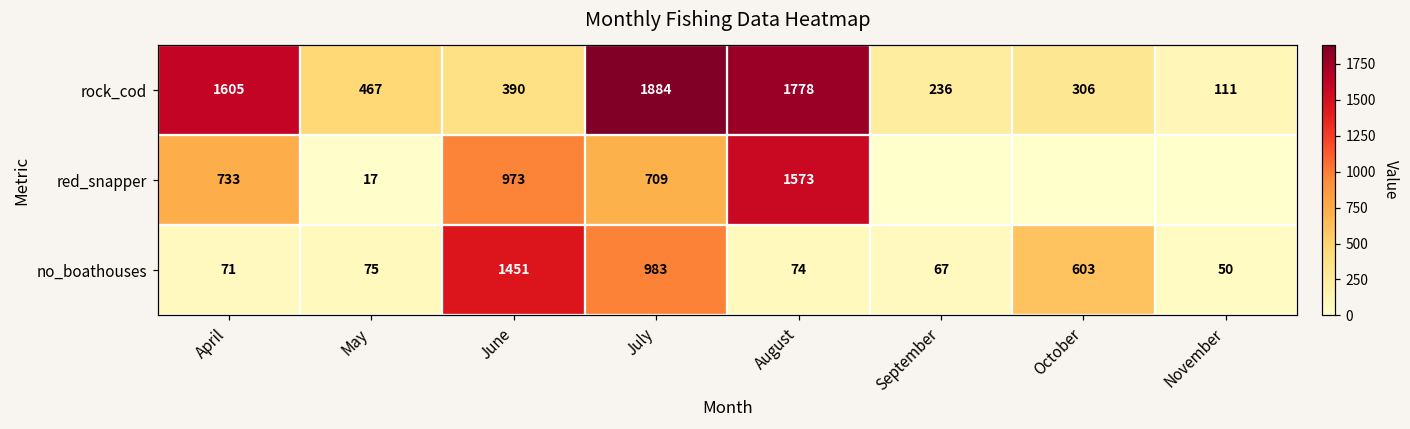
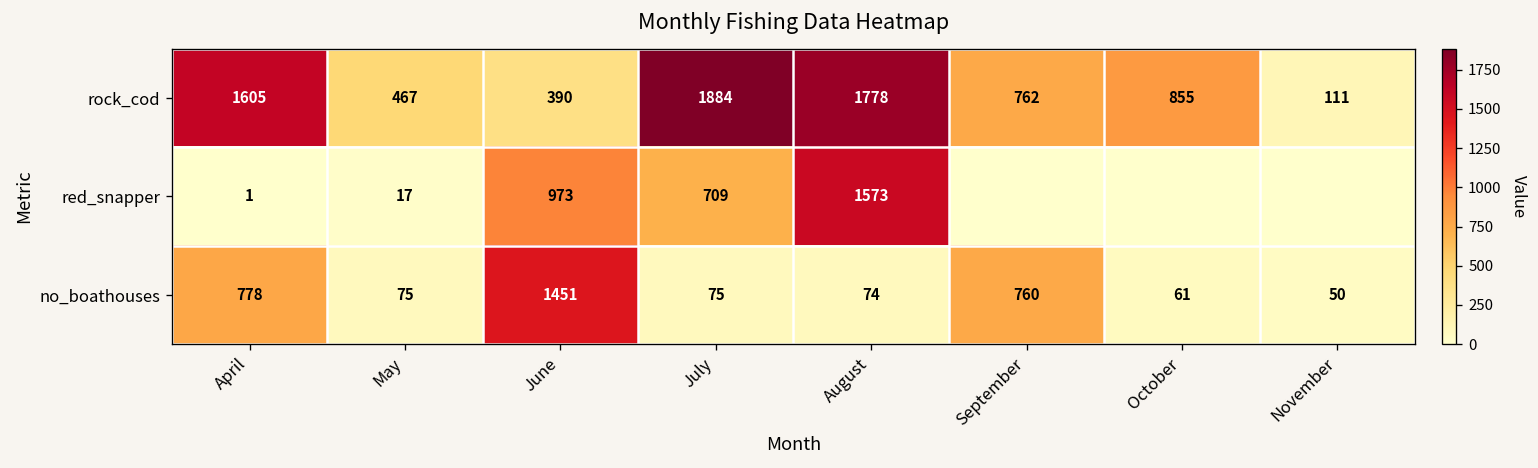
rock_cod, September: 236 -> 762
rock_cod, October: 306 -> 855
red_snapper, April: 733 -> 1
no_boathouses, April: 71 -> 778
no_boathouses, July: 983 -> 75
no_boathouses, September: 67 -> 760
no_boathouses, October: 603 -> 61
